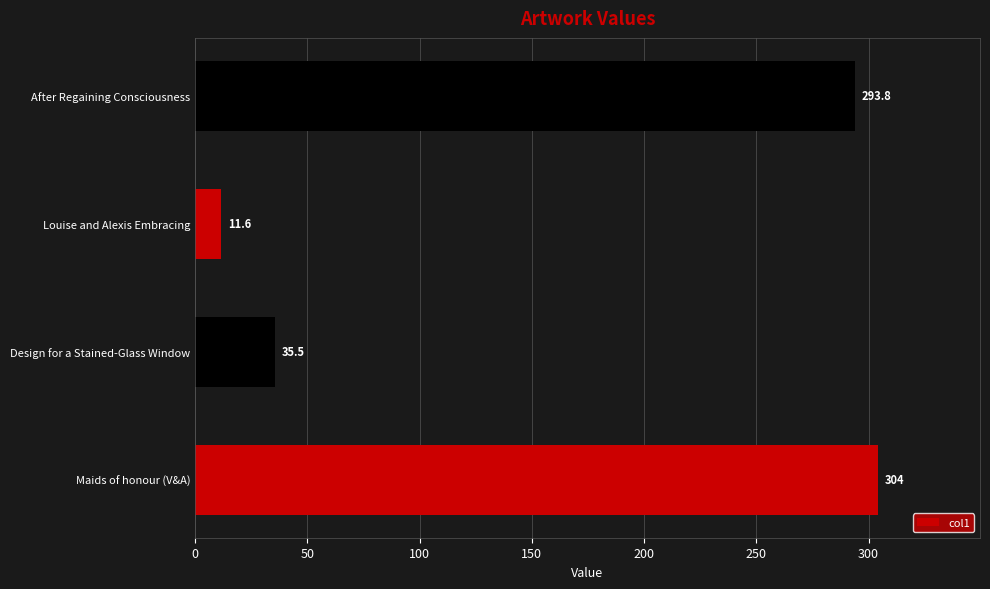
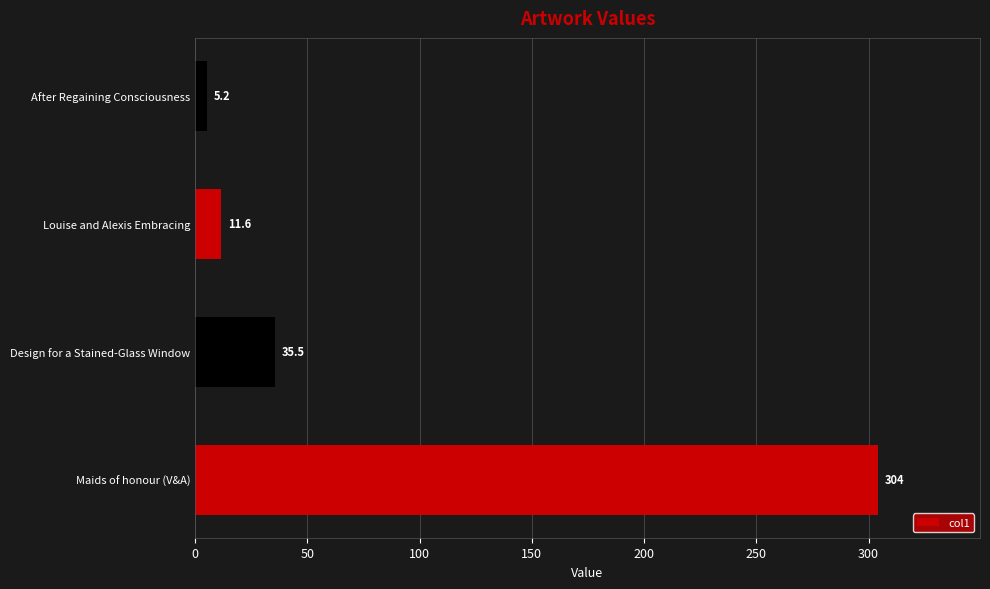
After Regaining Consciousness: 293.8 -> 5.2
